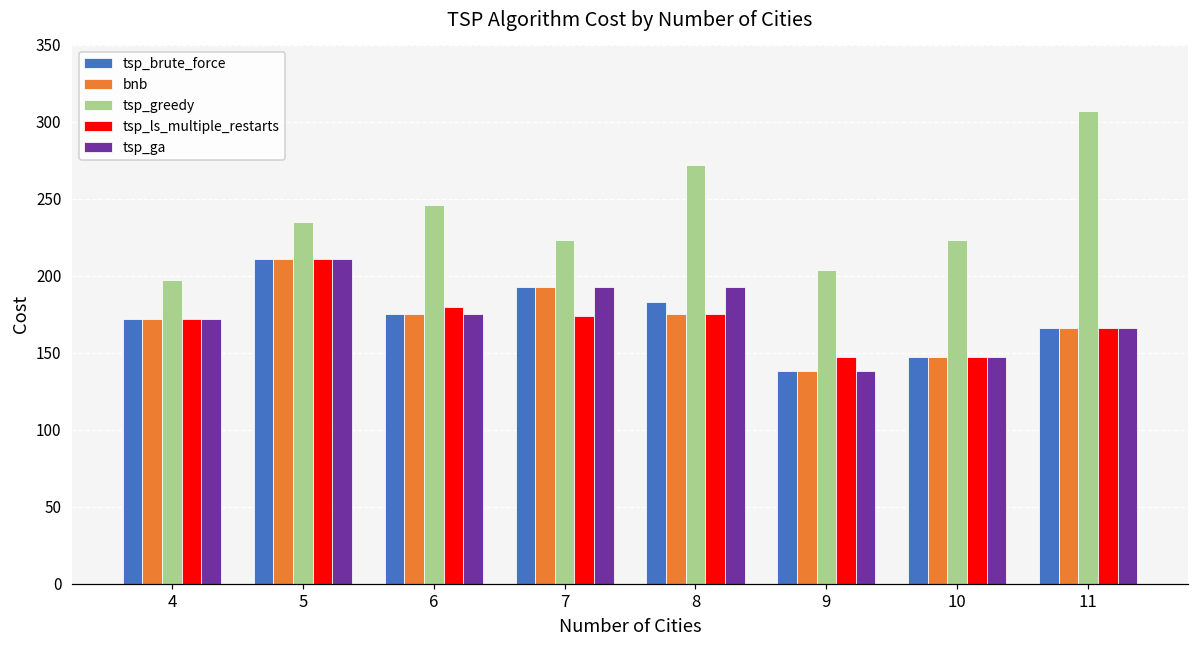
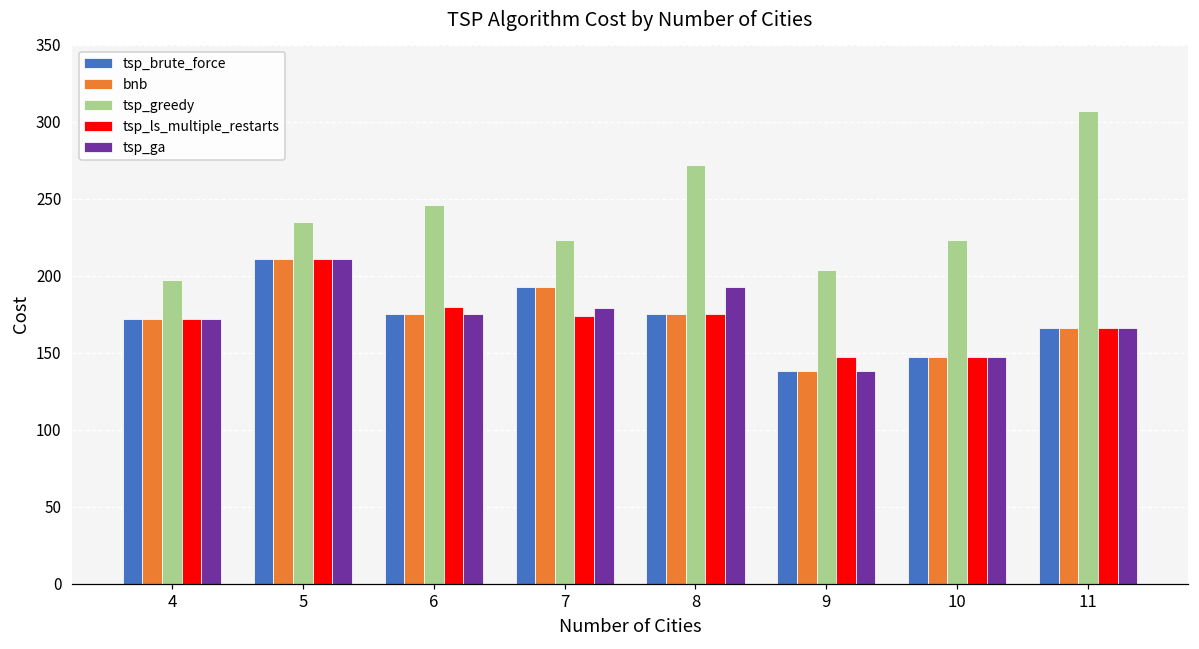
tsp_ga, 7: 193 -> 179
tsp_brute_force, 8: 183 -> 175
